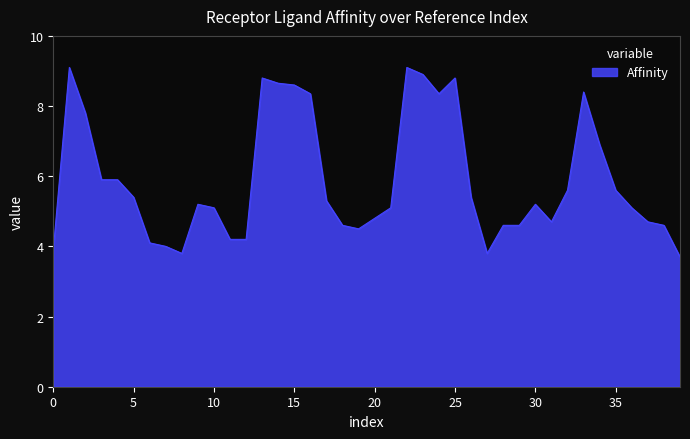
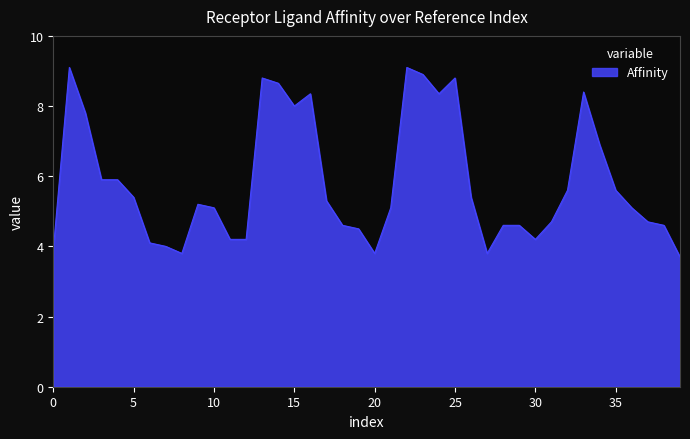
15: 8.6 -> 8.0
20: 4.8 -> 3.8
30: 5.2 -> 4.2
